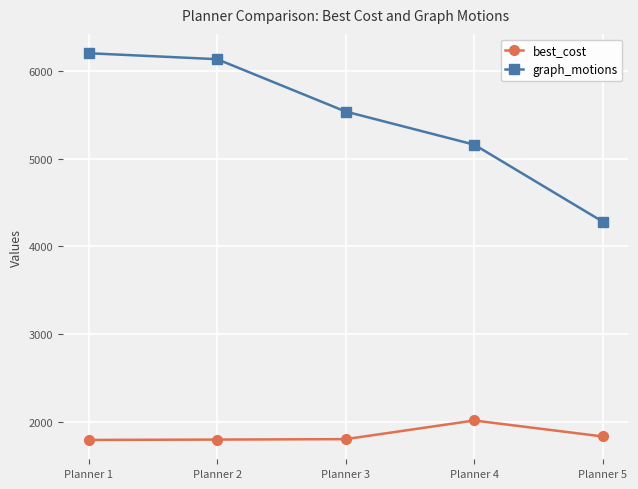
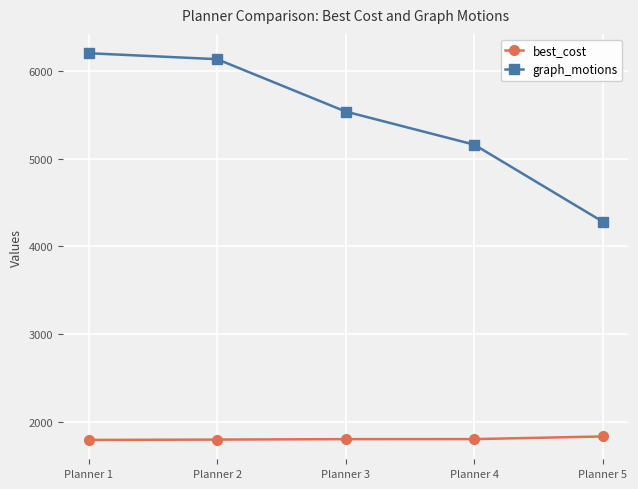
best_cost, Planner 4: 2000 -> 1800
